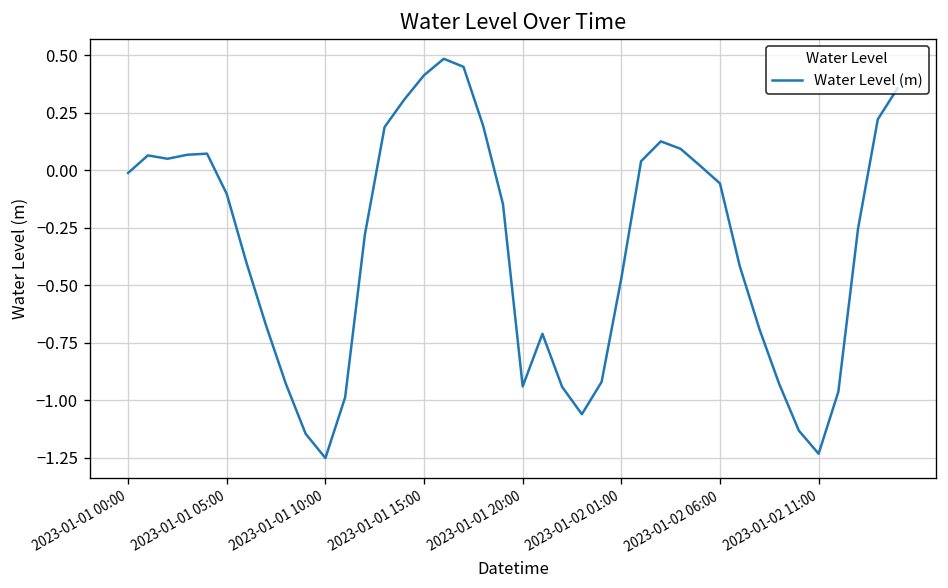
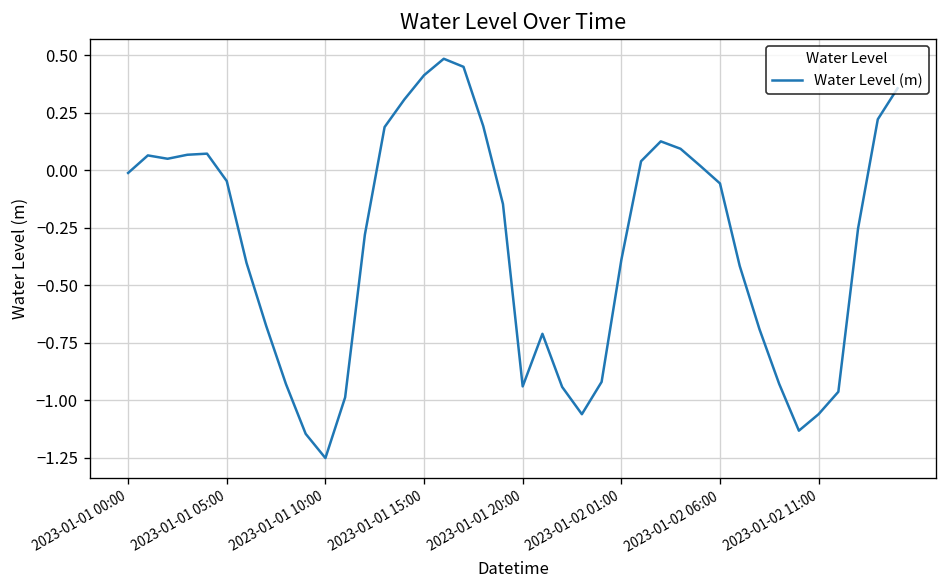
2023-01-01 05:00: -0.10 -> -0.05
2023-01-02 01:00: -0.47 -> -0.39
2023-01-02 11:00: -1.23 -> -1.06
